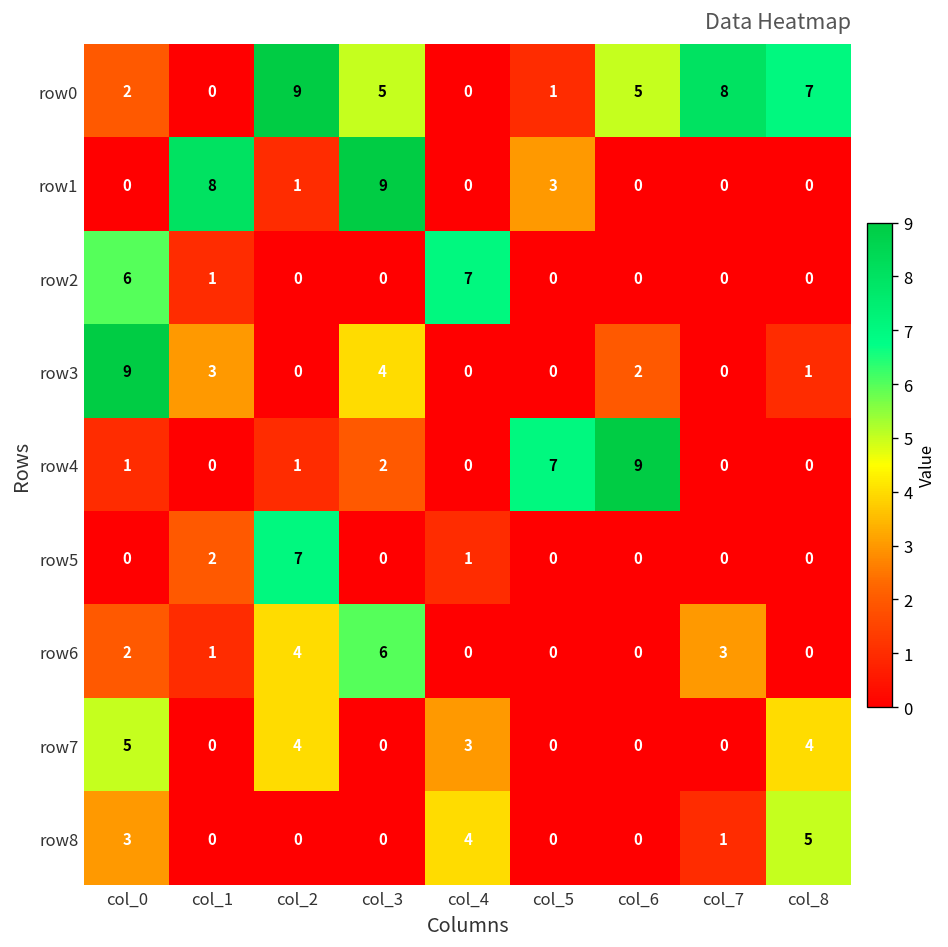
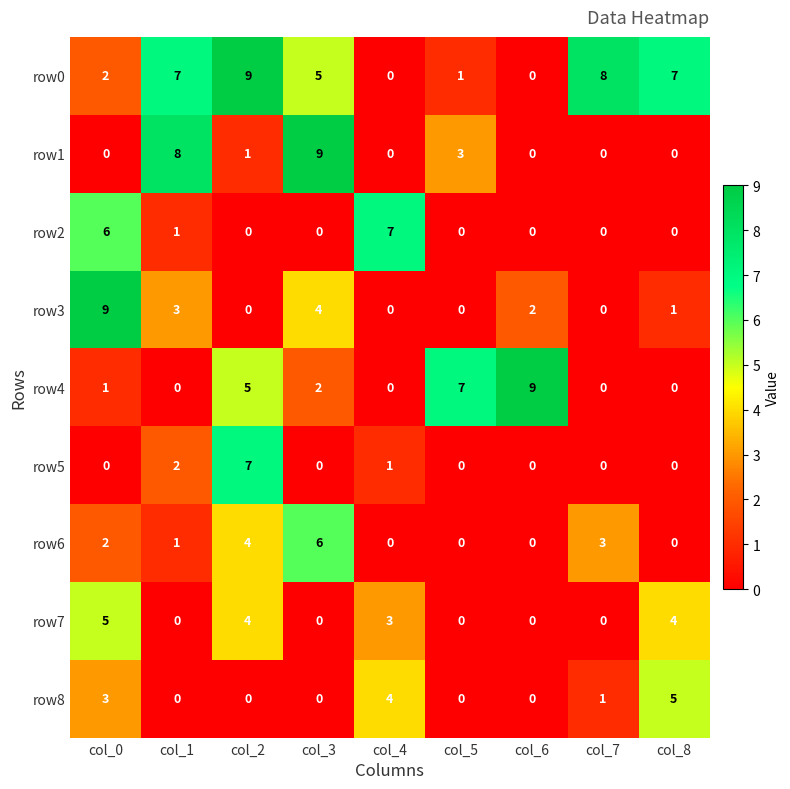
row0, col_1: 0 -> 7
row0, col_6: 5 -> 0
row4, col_2: 1 -> 5
